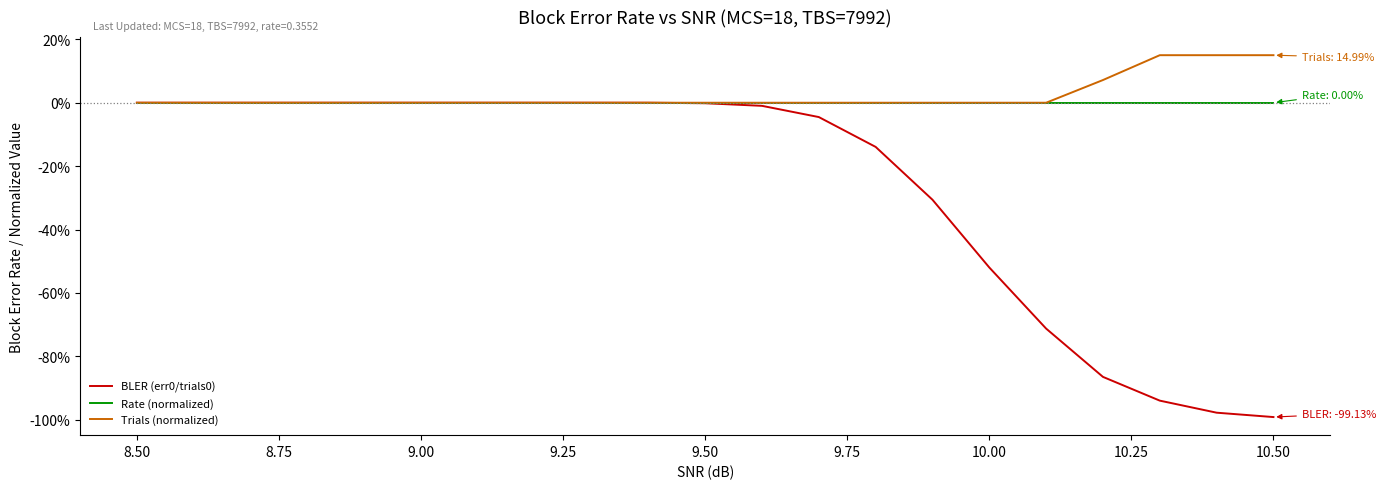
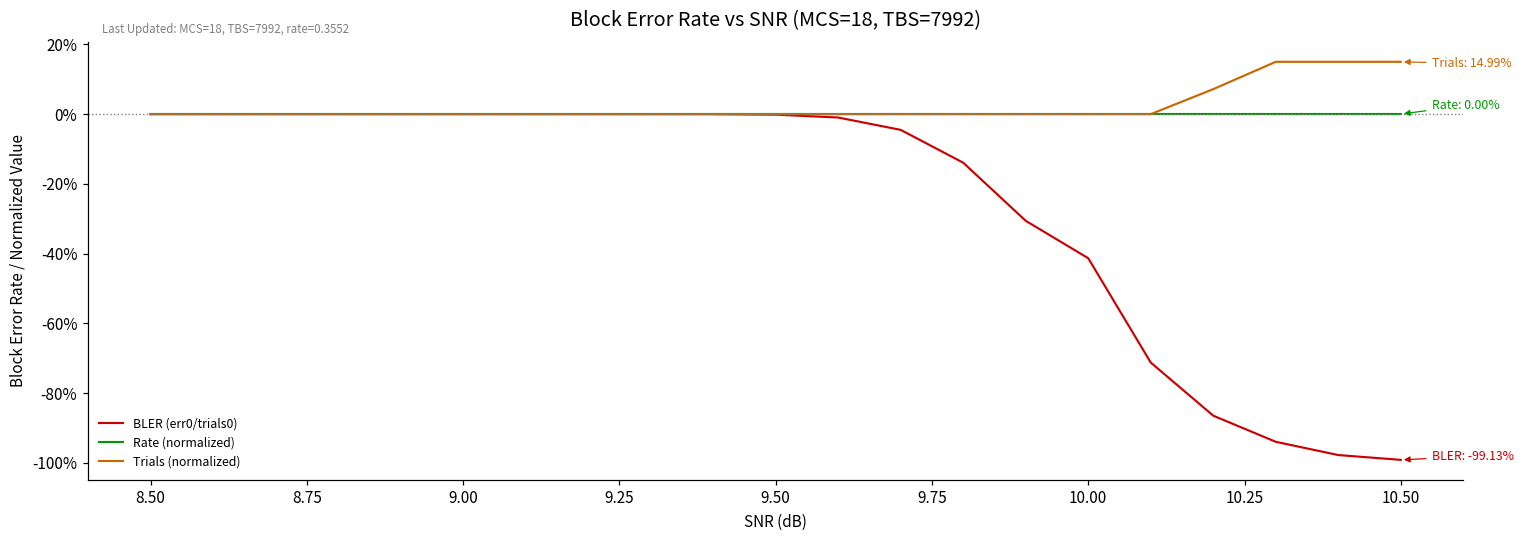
BLER (err0/trials0), 10.00: -52% -> -41%
